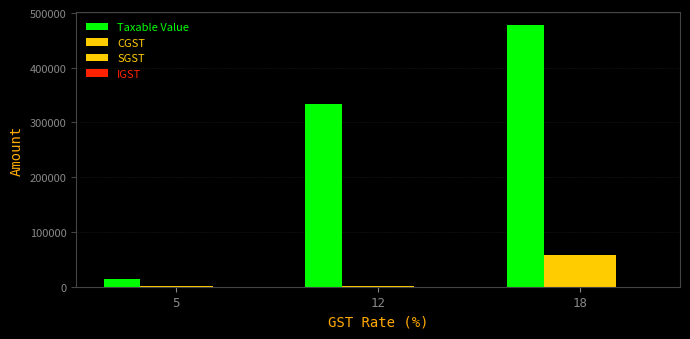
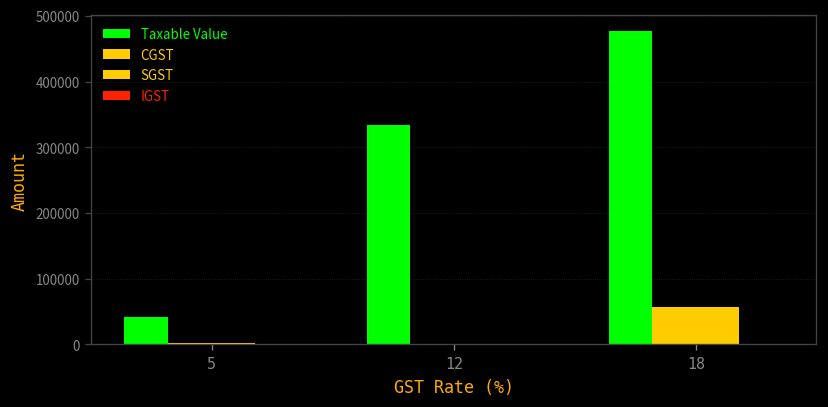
Taxable Value, 5: 10000 -> 40000
